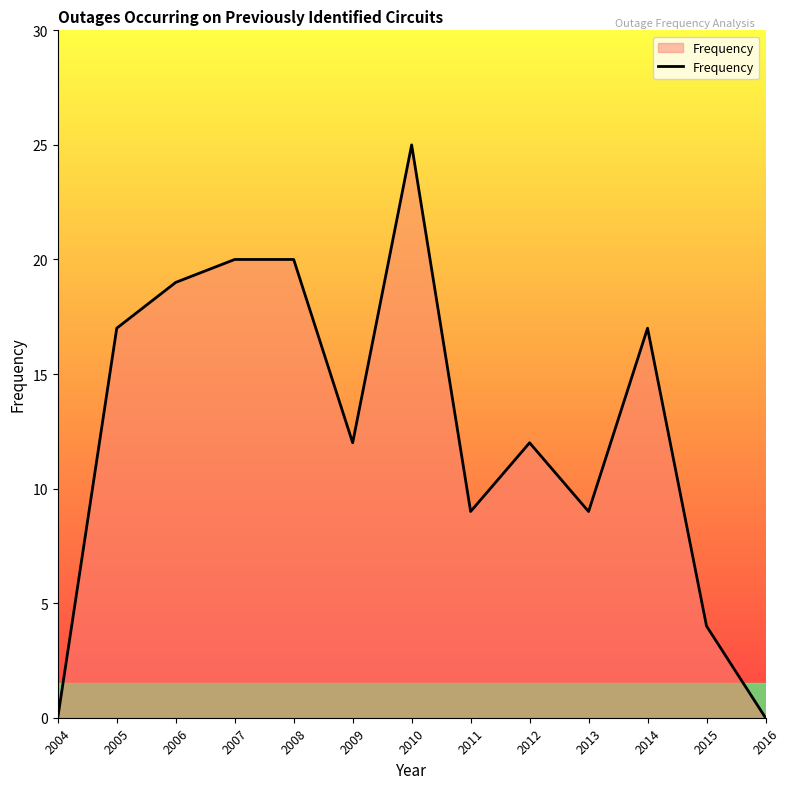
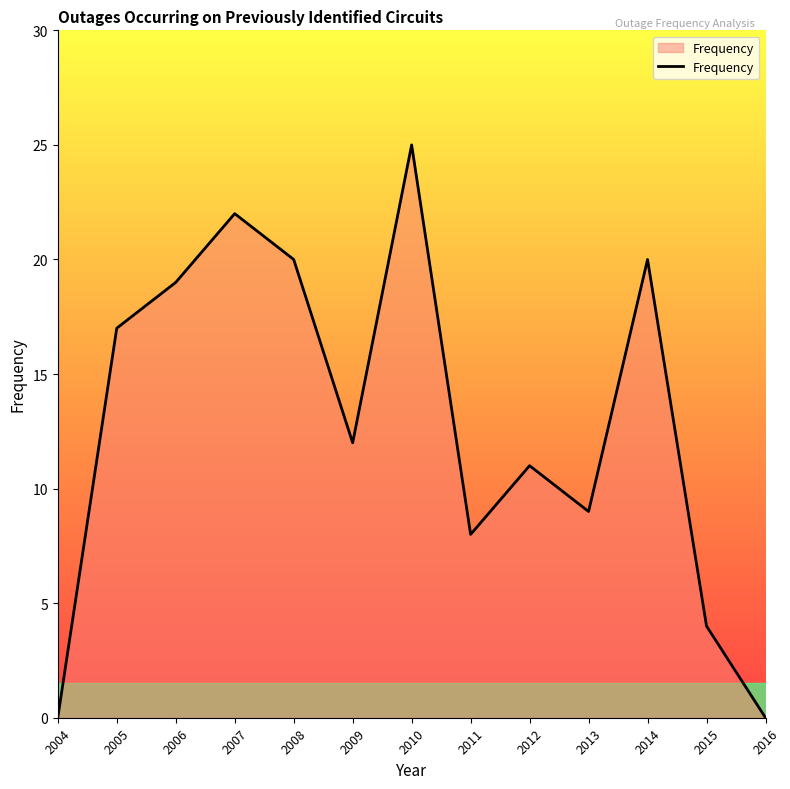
2007: 20 -> 22
2011: 9 -> 8
2012: 12 -> 11
2014: 17 -> 20
